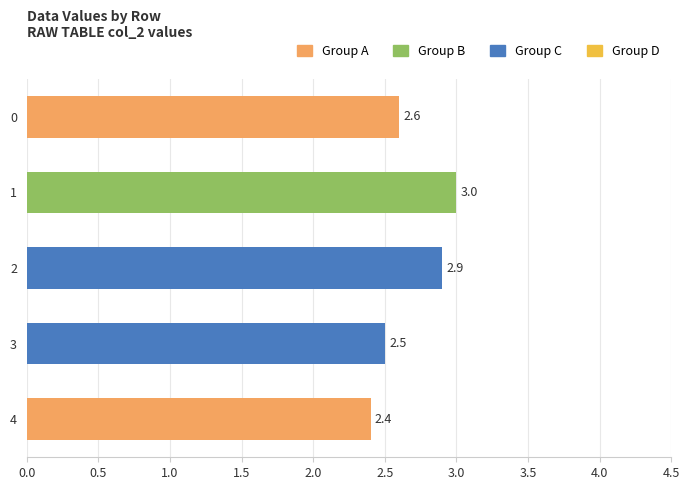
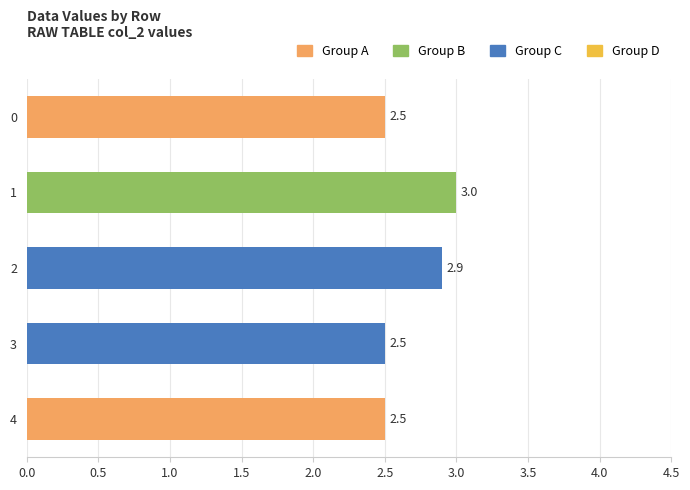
0: 2.6 -> 2.5
4: 2.4 -> 2.5
